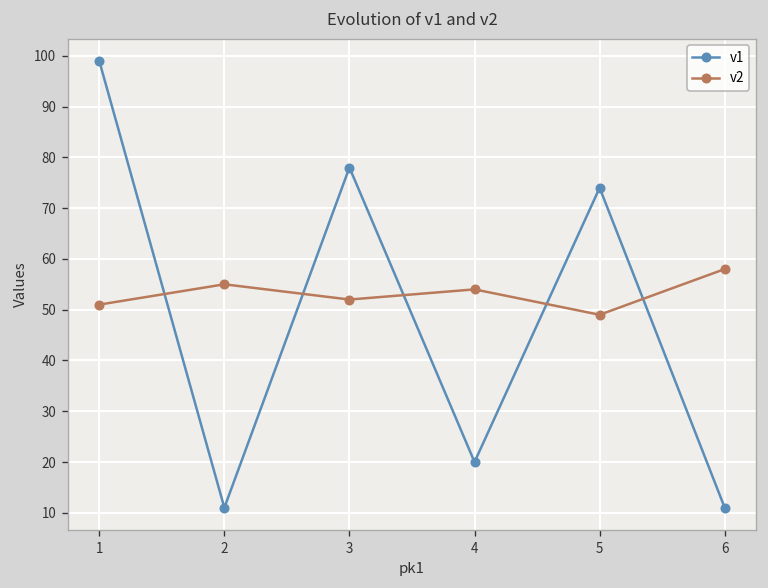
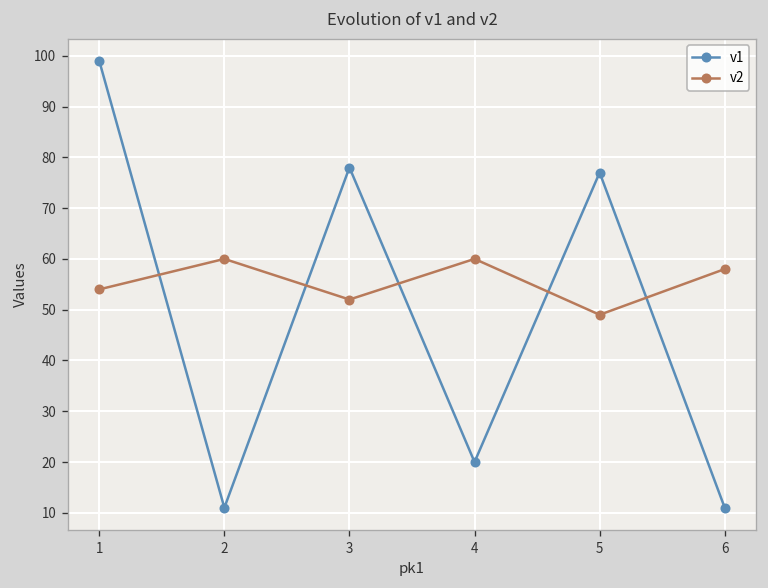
v2, 1: 51 -> 54
v2, 2: 55 -> 60
v2, 4: 54 -> 60
v1, 5: 74 -> 77
